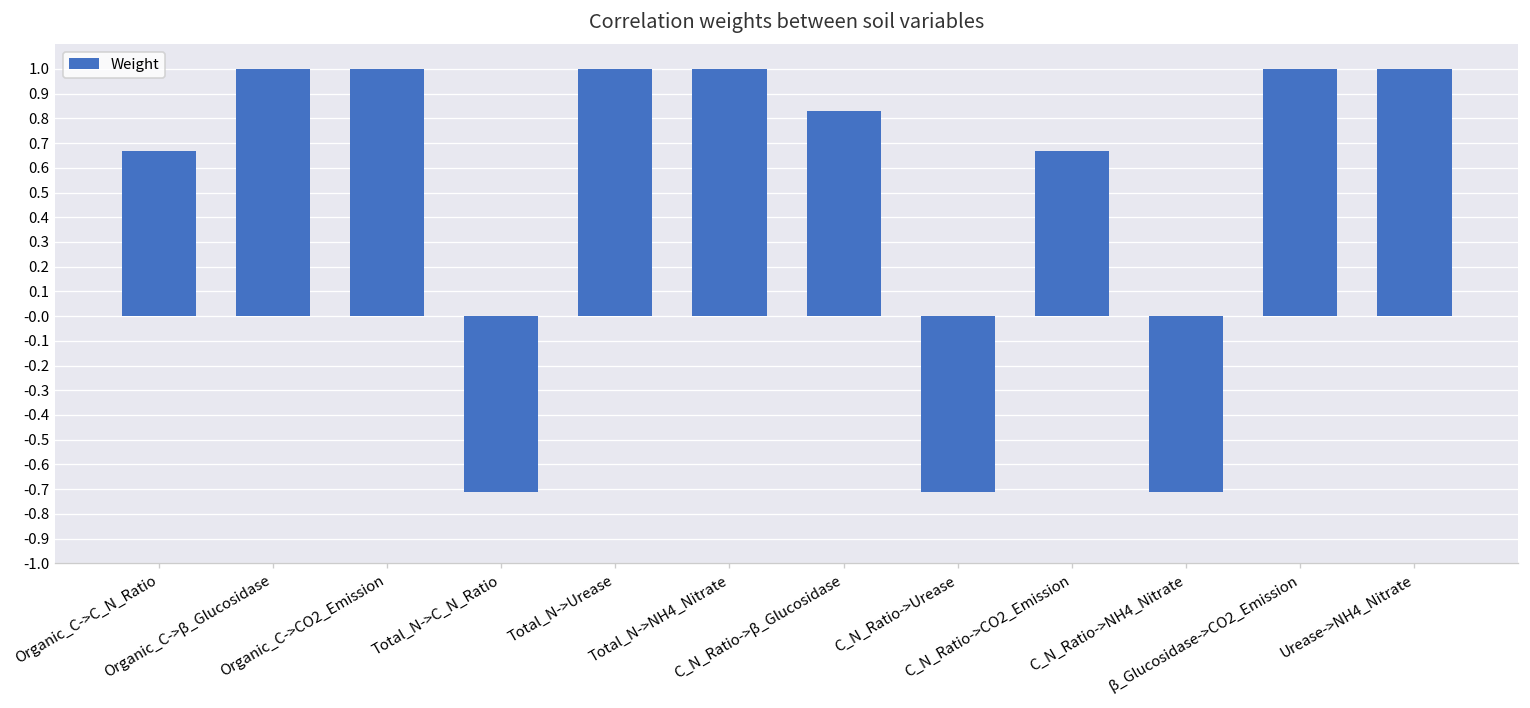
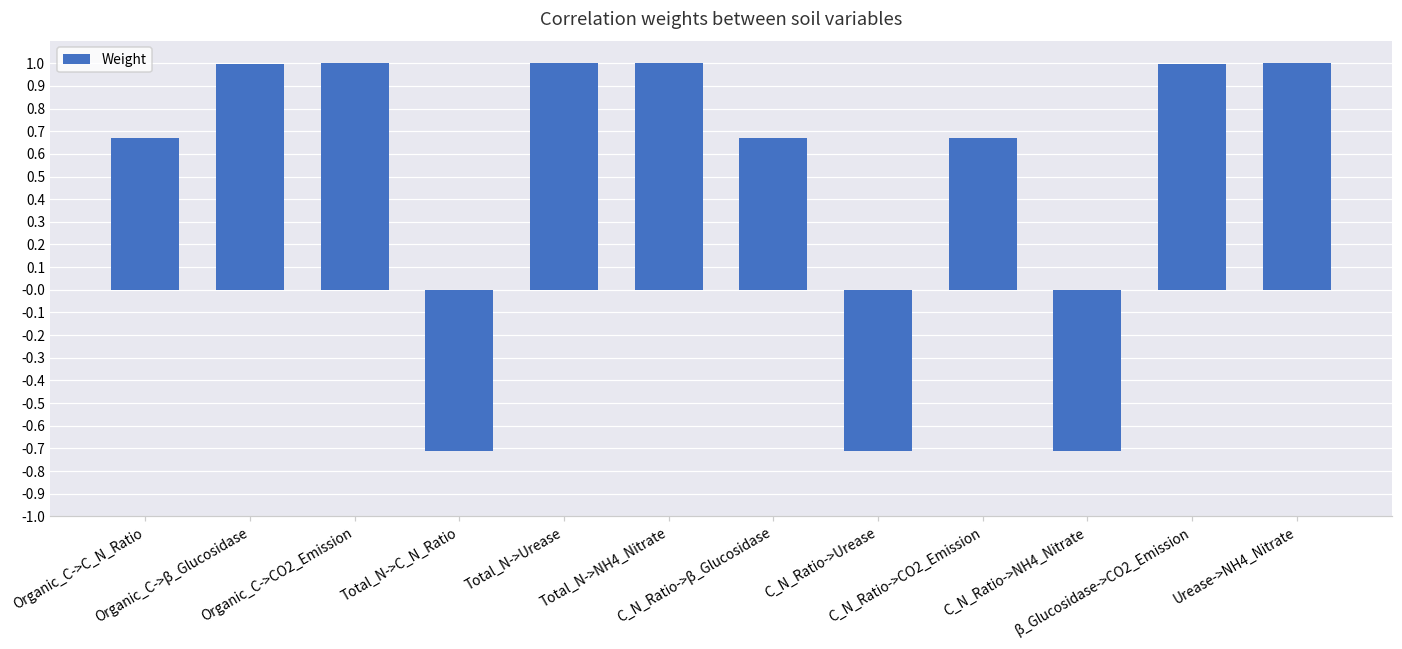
C_N_Ratio->β_Glucosidase: 0.83 -> 0.67
